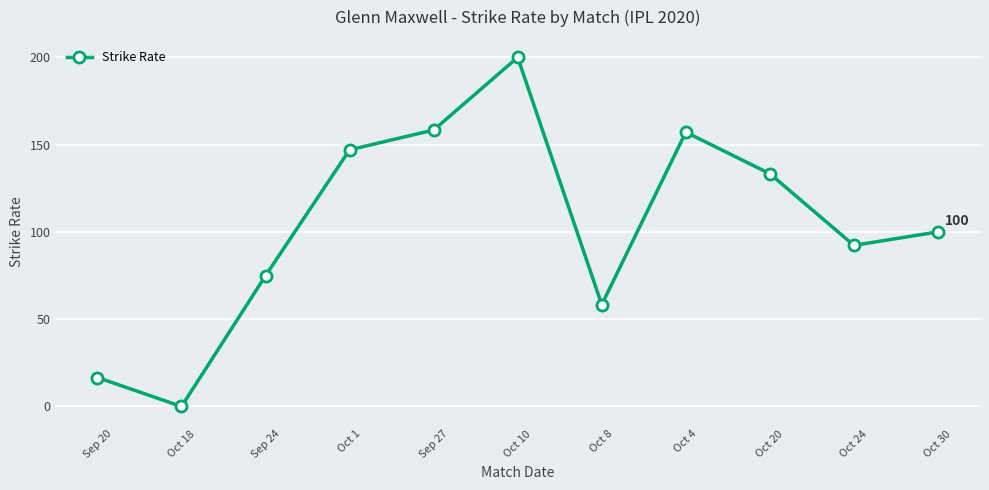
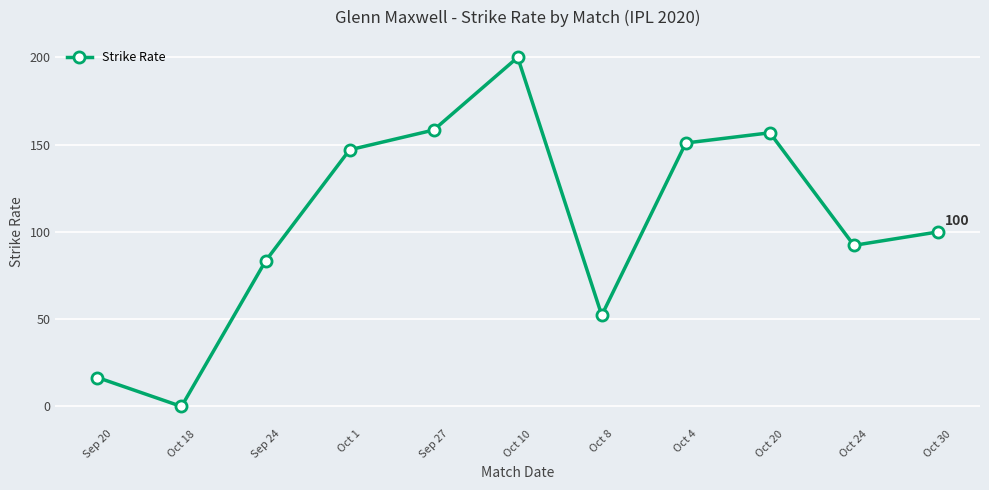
Sep 24: 75 -> 83
Oct 8: 58 -> 52
Oct 4: 157 -> 151
Oct 20: 133 -> 157
